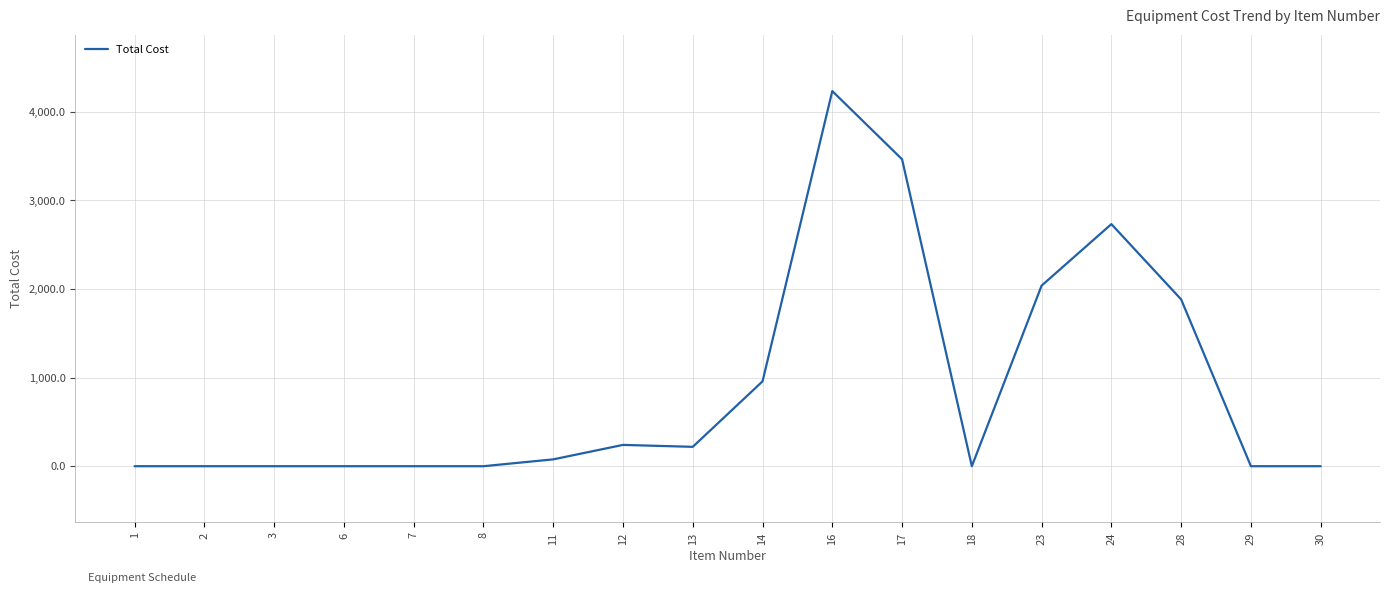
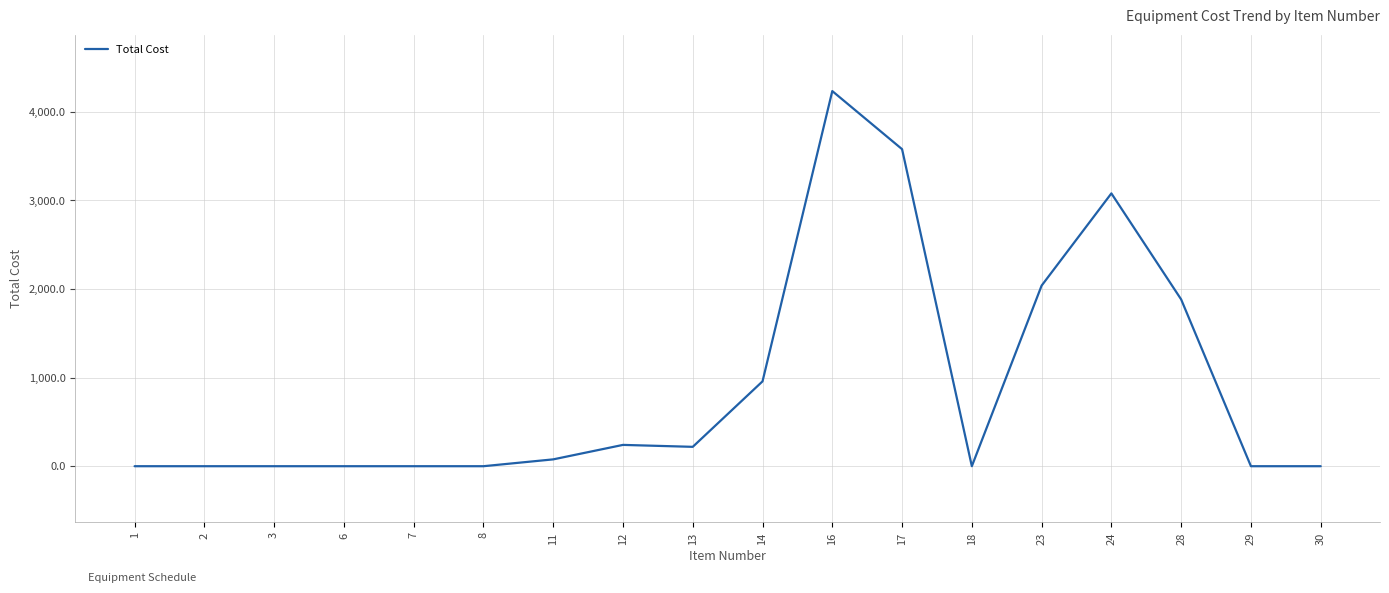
17: 3,500 -> 3,600
24: 2,700 -> 3,100
